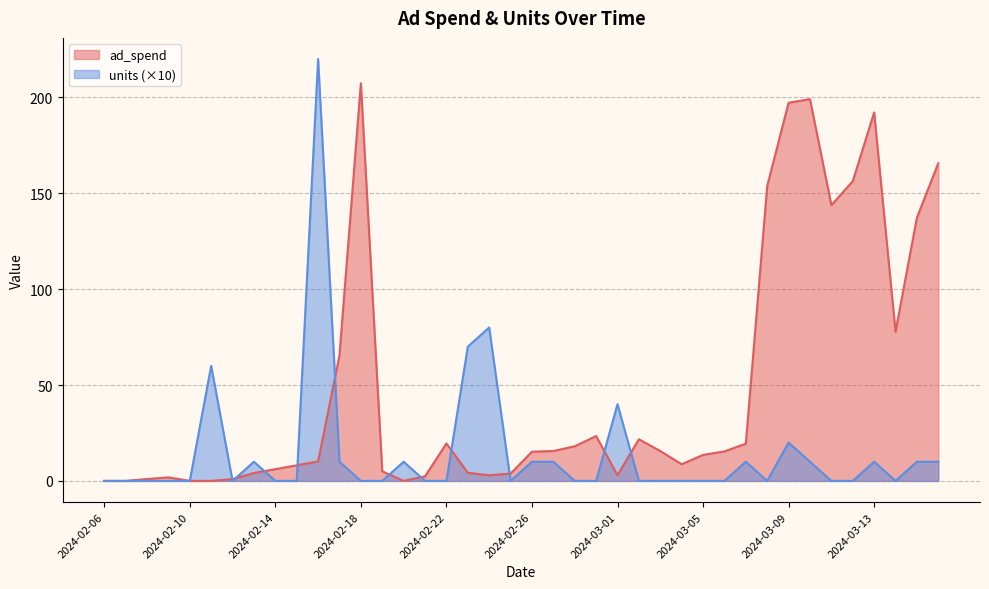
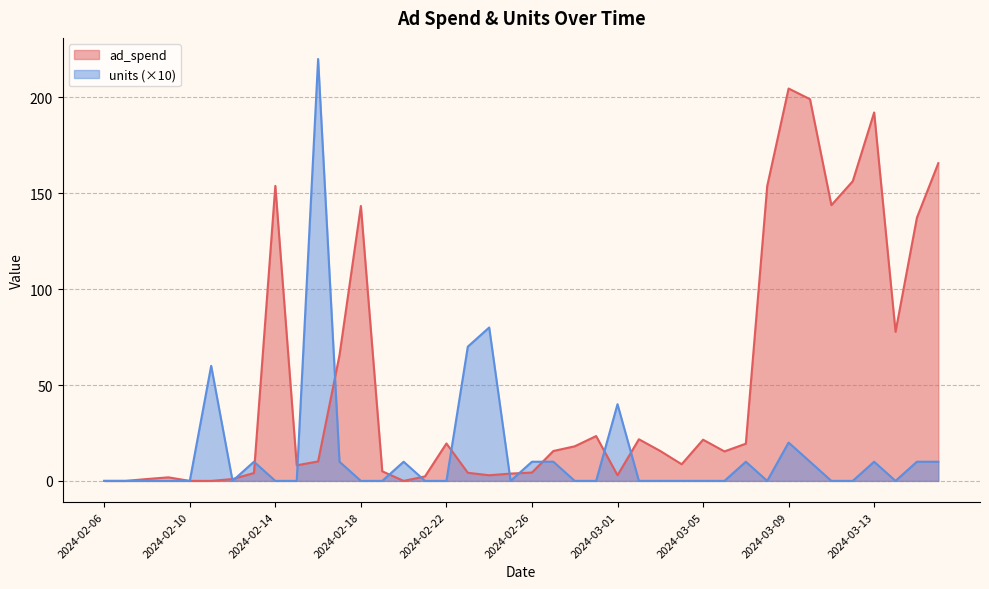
ad_spend, 2024-02-14: 6 -> 154
ad_spend, 2024-02-18: 207 -> 143
ad_spend, 2024-02-26: 15 -> 4
ad_spend, 2024-03-05: 14 -> 21
ad_spend, 2024-03-09: 197 -> 205
